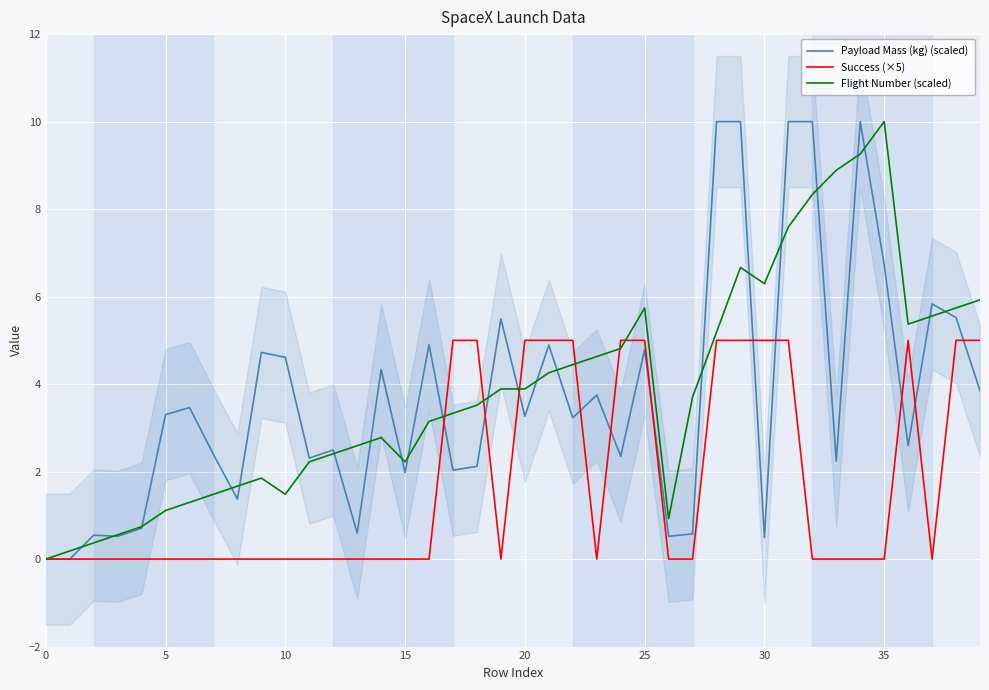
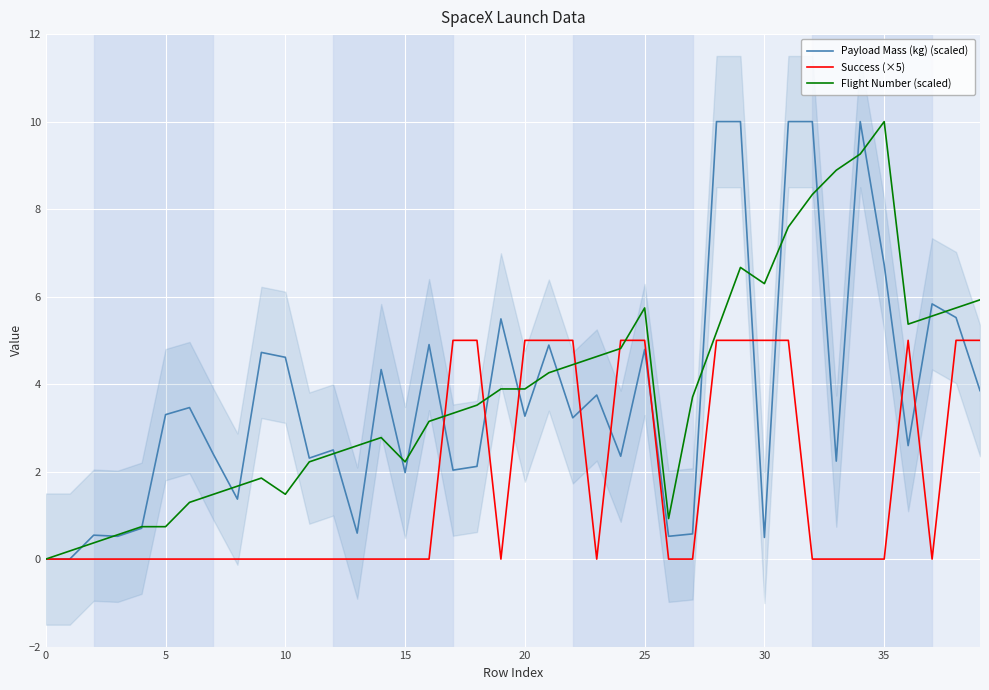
Flight Number (scaled), 5: 1.1 -> 0.7
